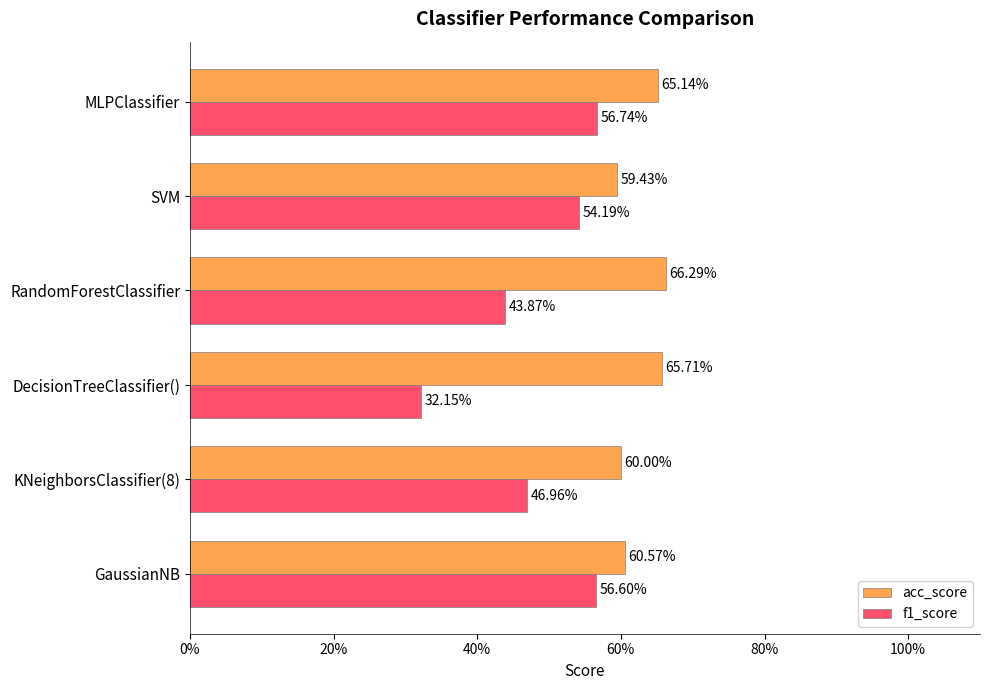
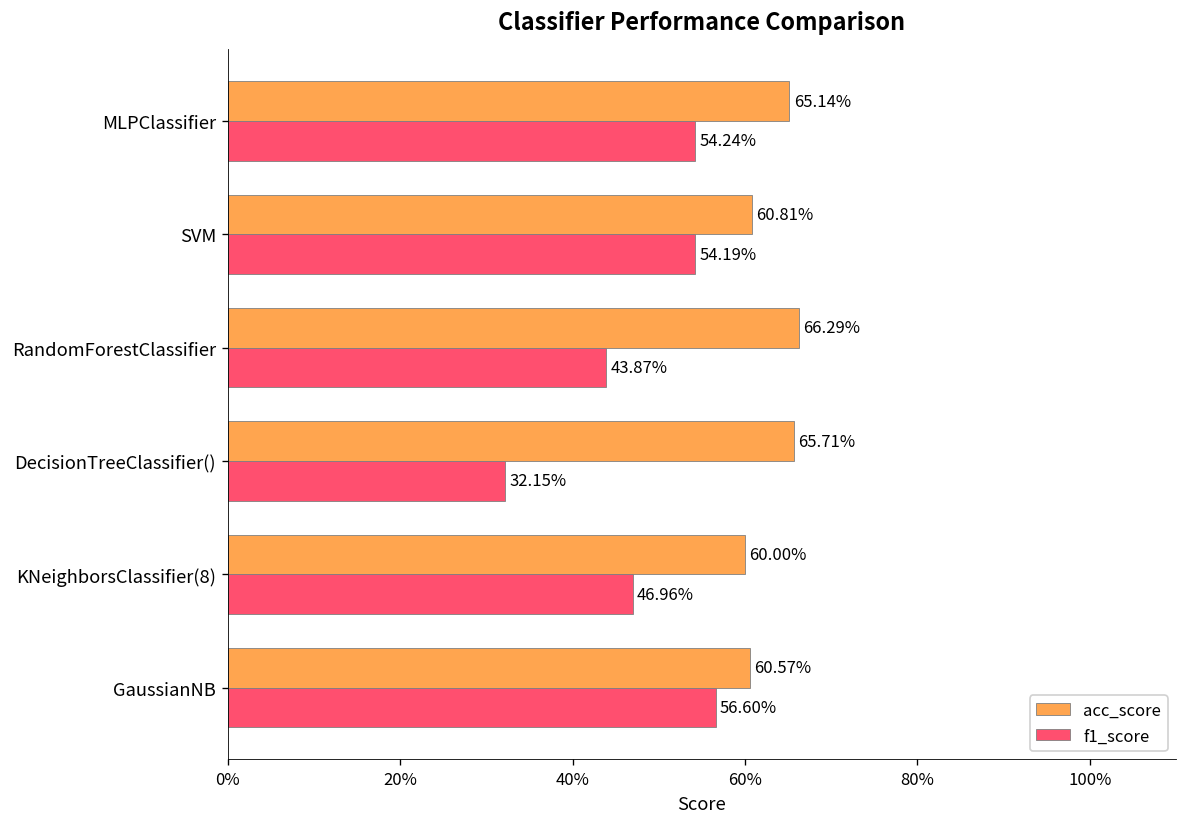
f1_score, MLPClassifier: 56.74% -> 54.24%
acc_score, SVM: 59.43% -> 60.81%
